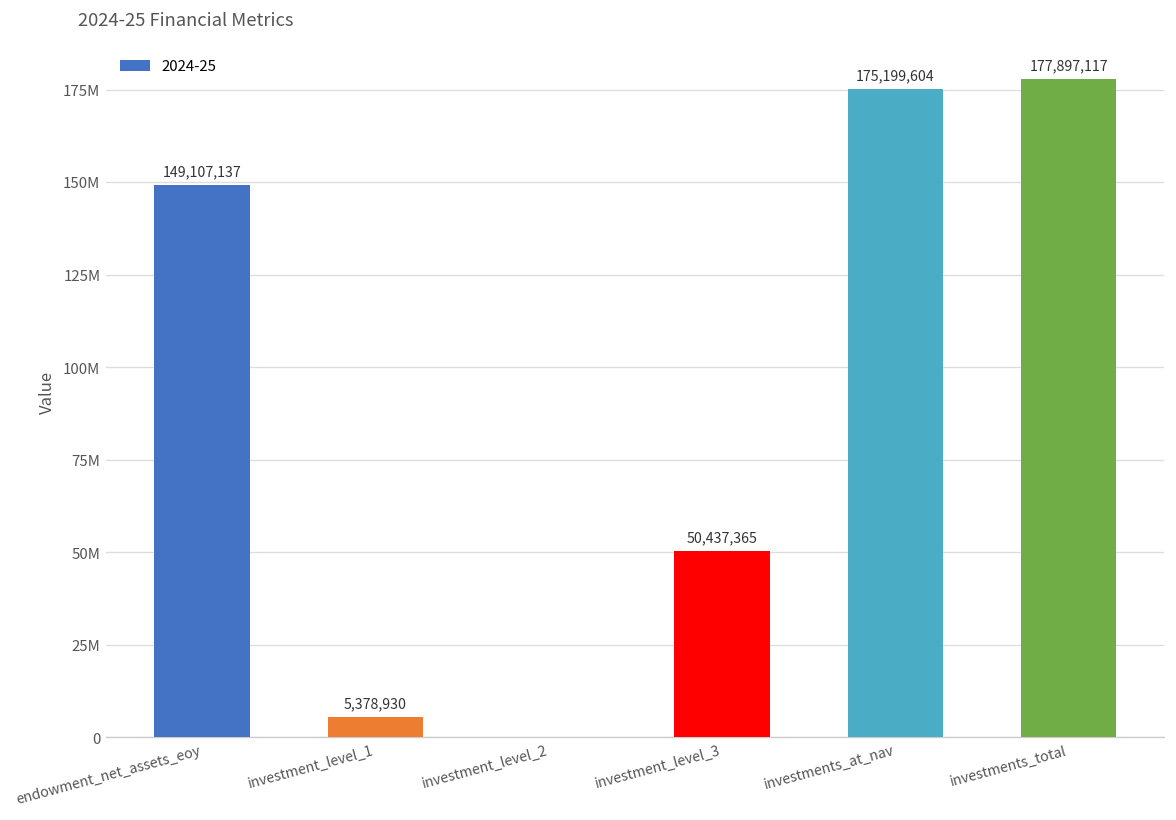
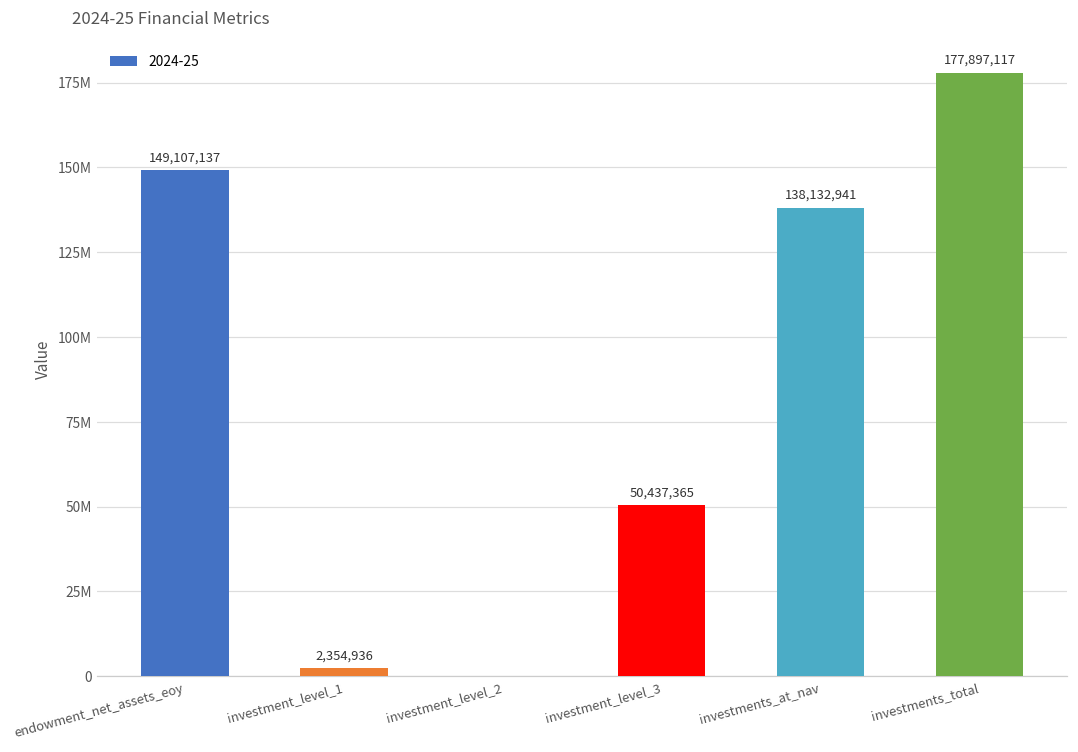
investment_level_1: 5,378,930 -> 2,354,936
investments_at_nav: 175,199,604 -> 138,132,941
